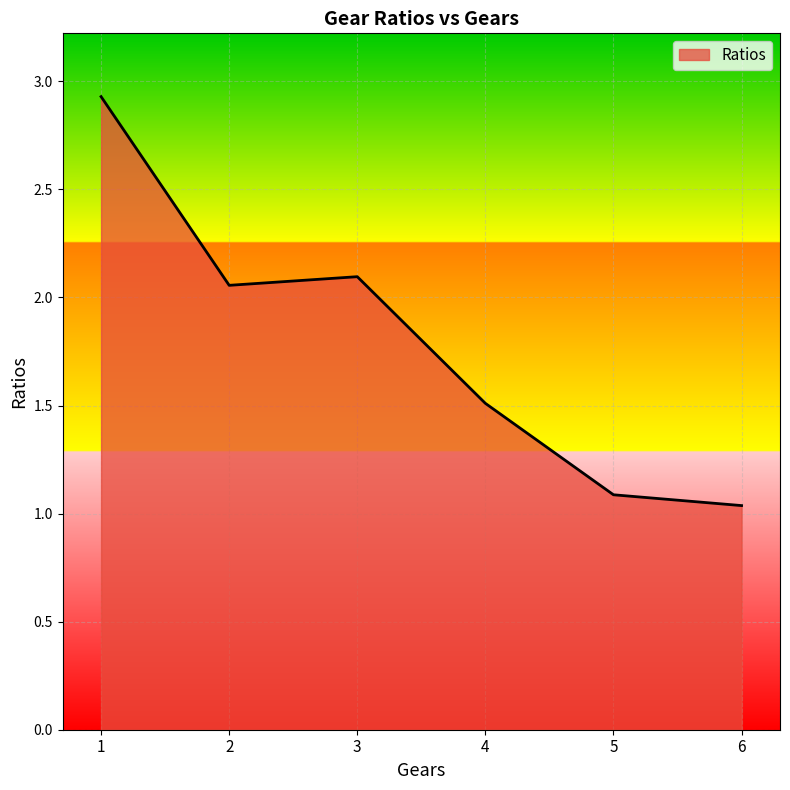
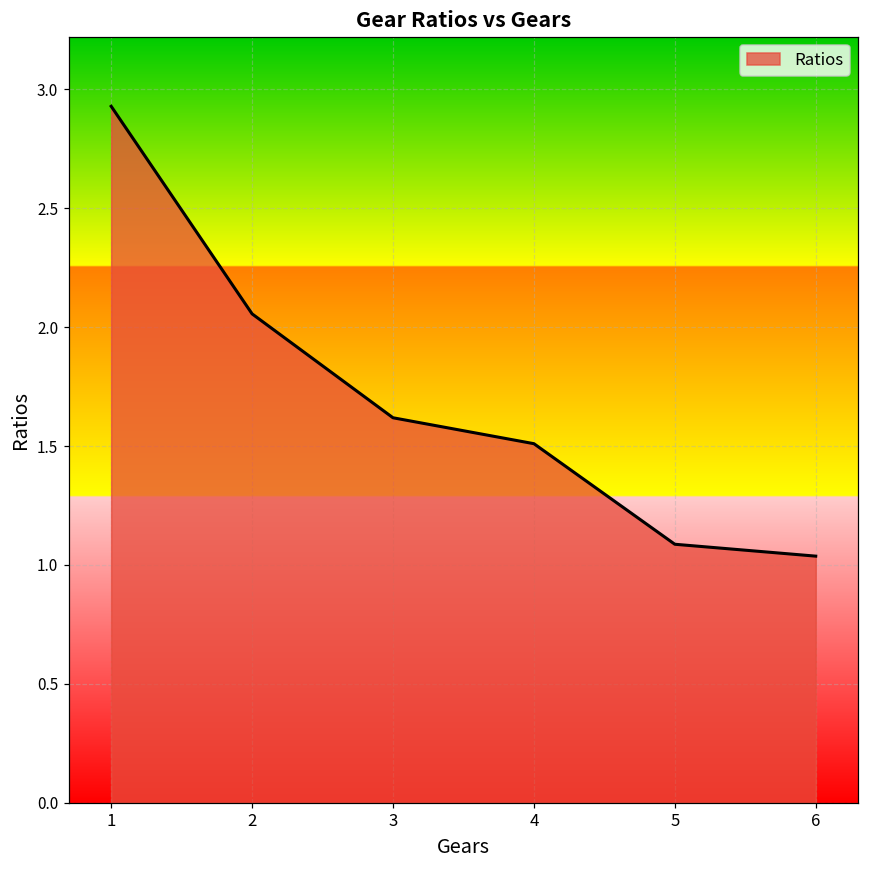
3: 2.10 -> 1.62
